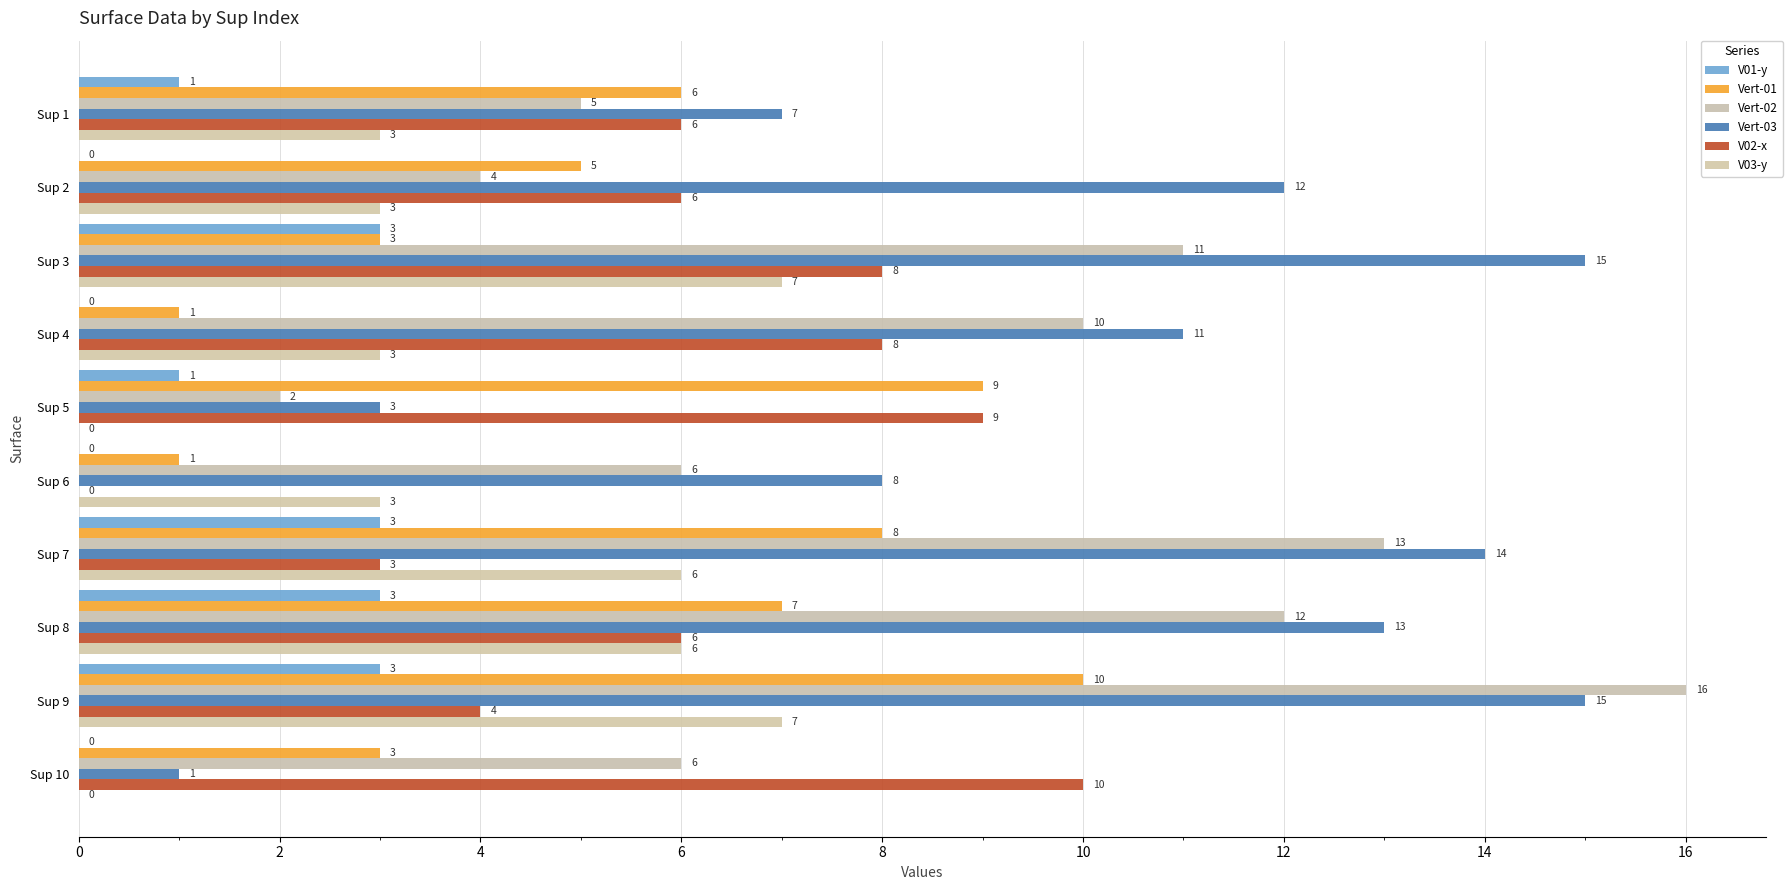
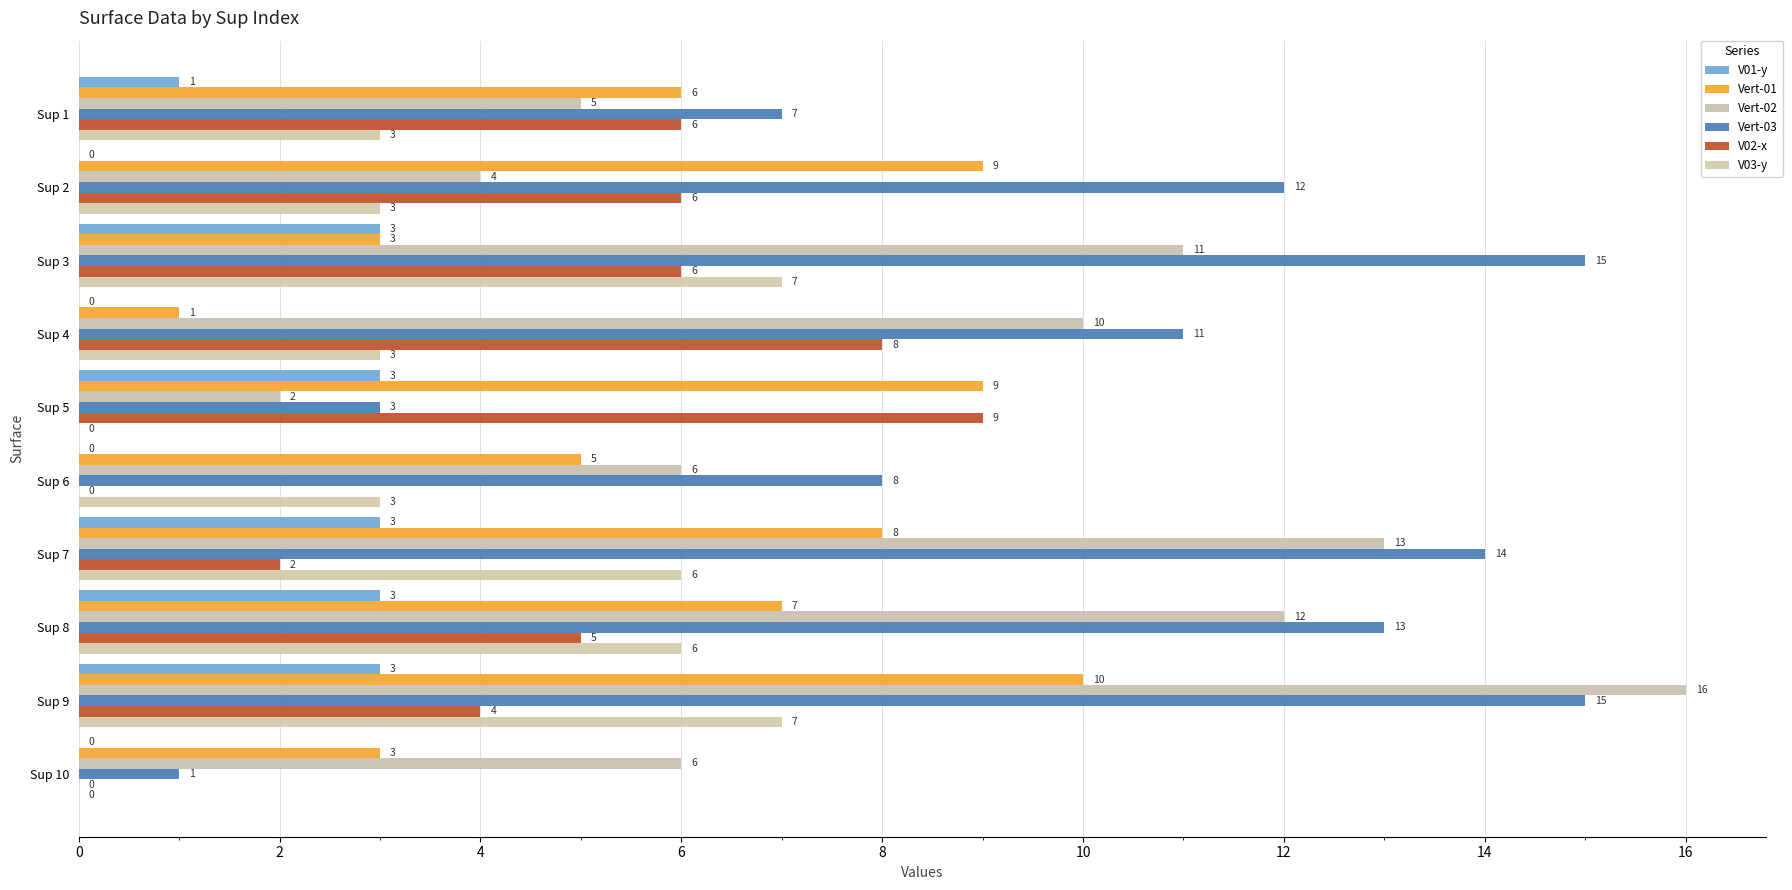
Vert-01, Sup 2: 5 -> 9
V02-x, Sup 3: 8 -> 6
V01-y, Sup 5: 1 -> 3
Vert-01, Sup 6: 1 -> 5
V02-x, Sup 7: 3 -> 2
V02-x, Sup 8: 6 -> 5
V02-x, Sup 10: 10 -> 0
